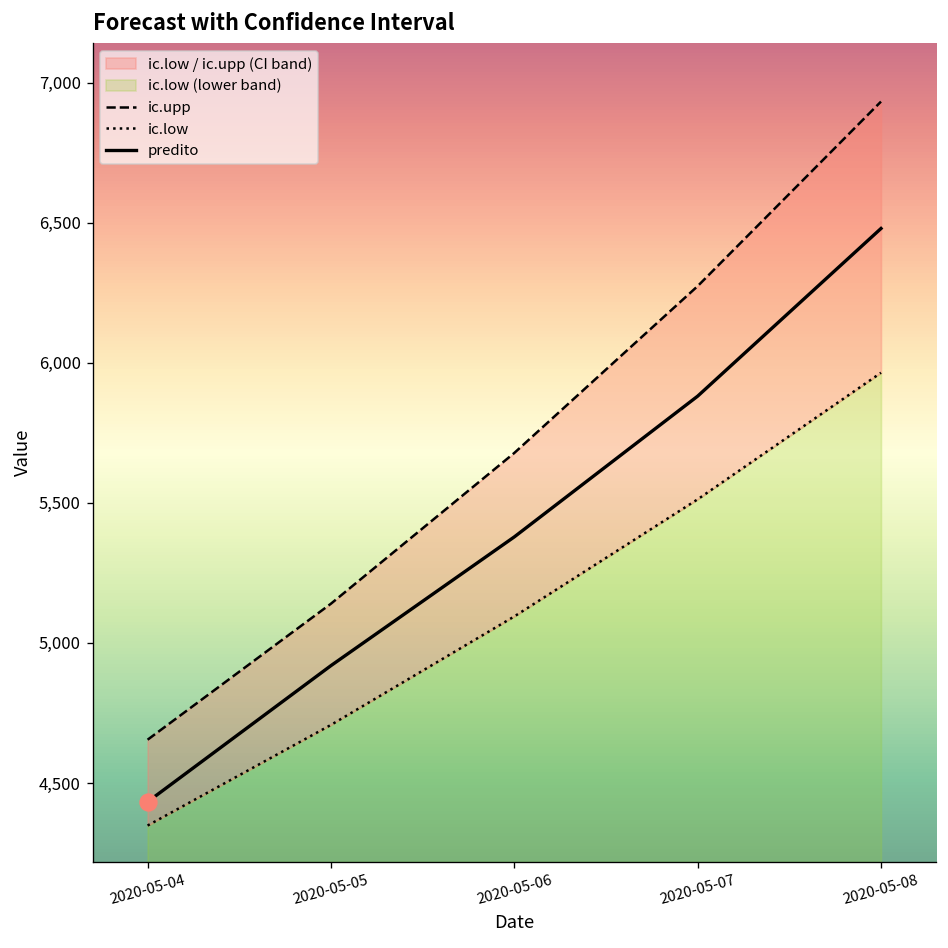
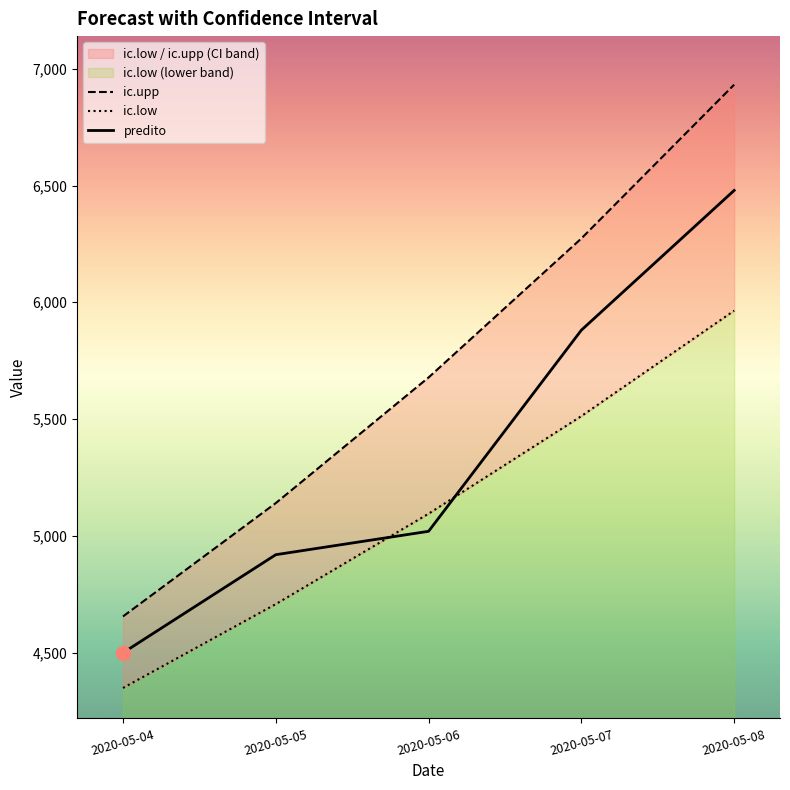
predito, 2020-05-04: 4,430 -> 4,500
predito, 2020-05-06: 5,380 -> 5,020
